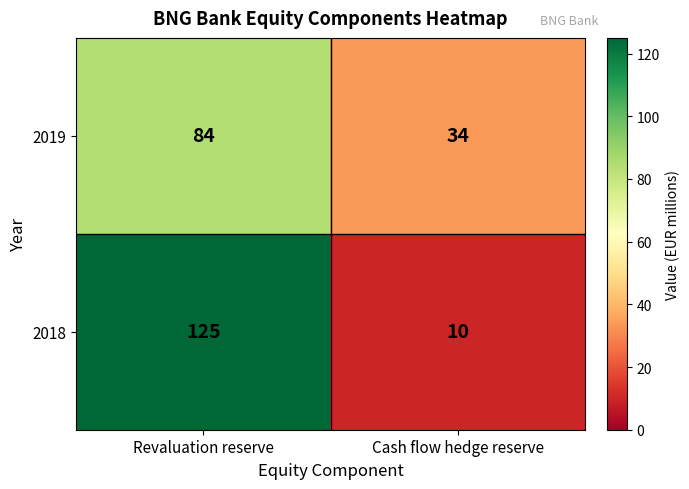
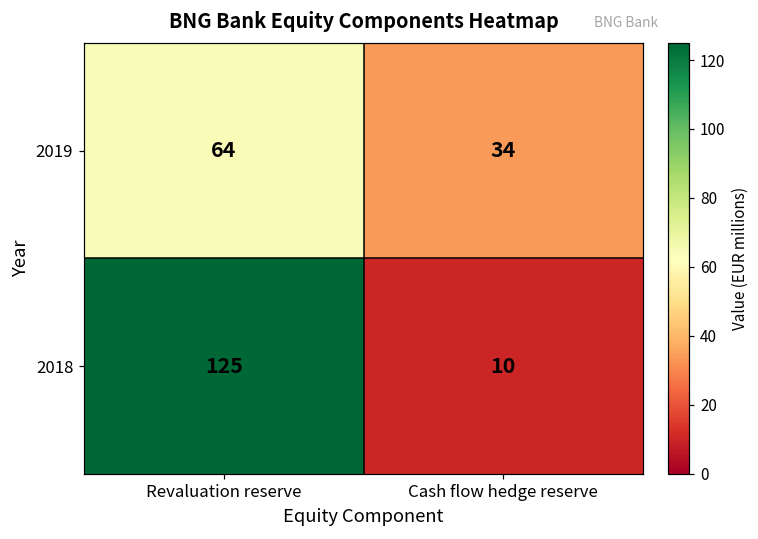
2019, Revaluation reserve: 84 -> 64
